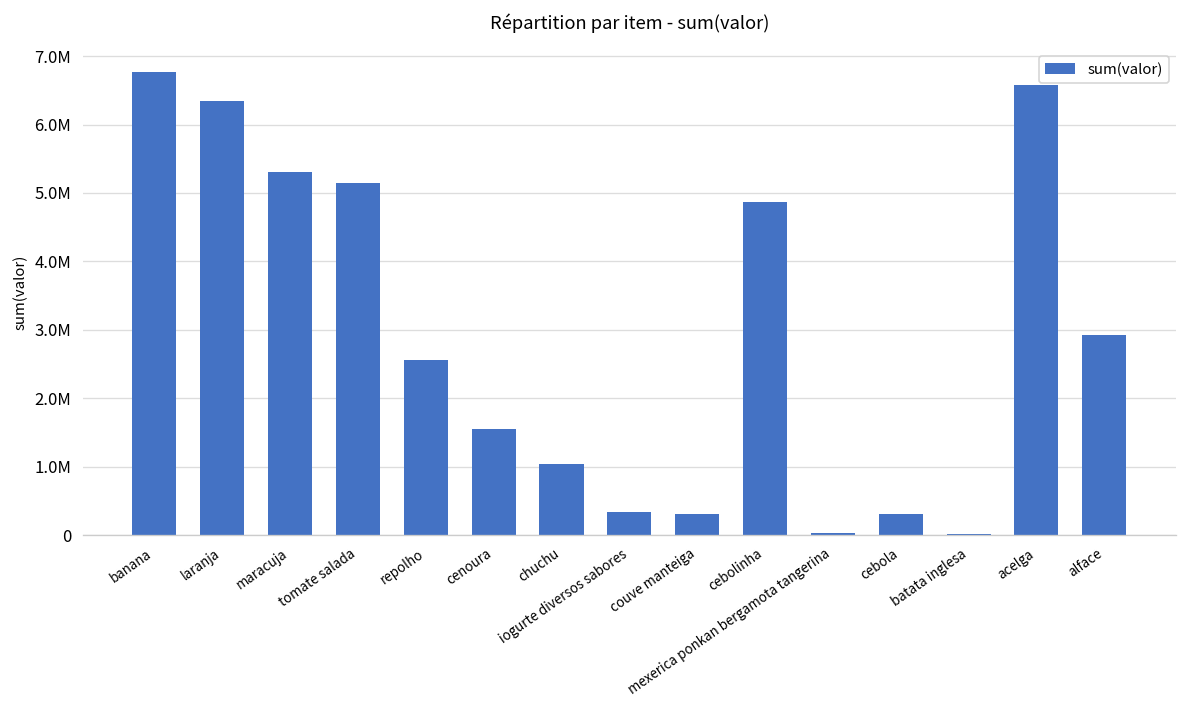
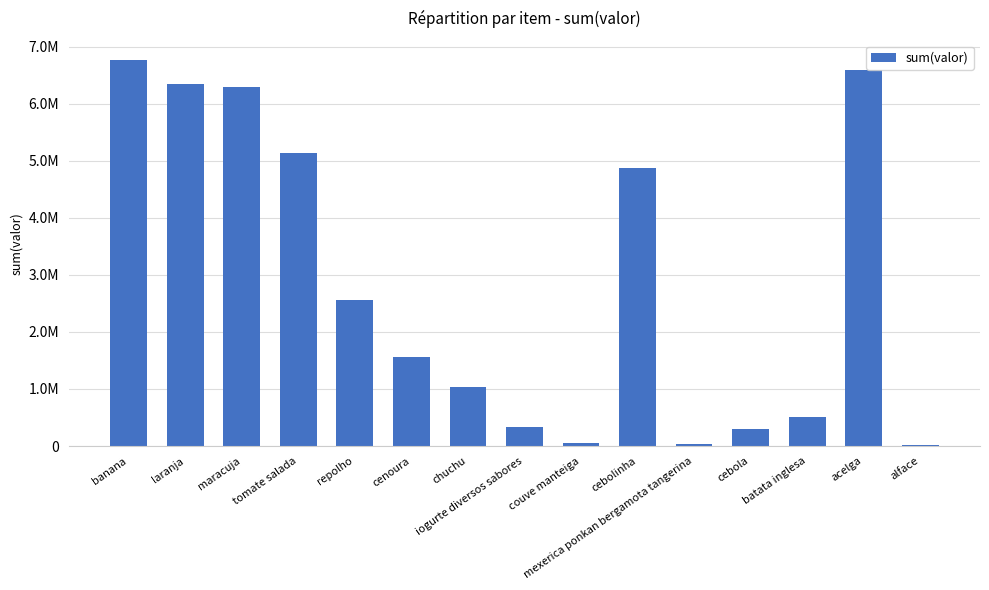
maracuja: 5300000 -> 6300000
couve manteiga: 300000 -> 0
batata inglesa: 0 -> 500000
alface: 2900000 -> 0
